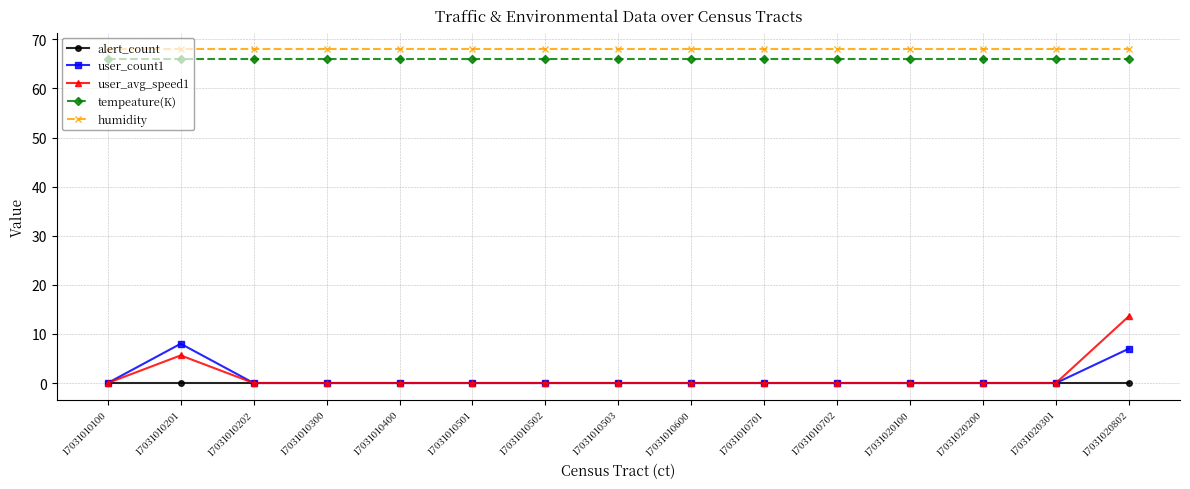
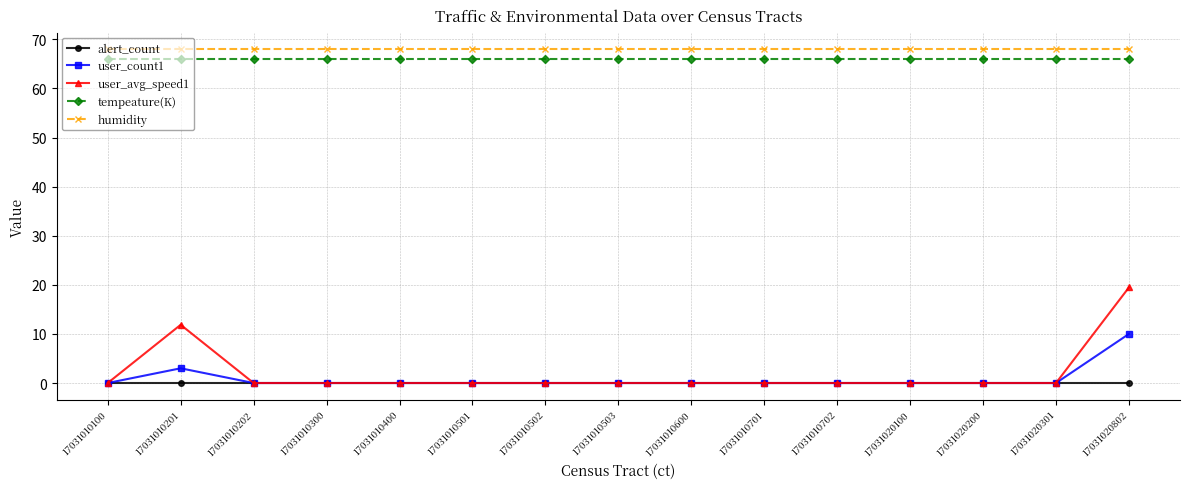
user_count1, 17031010201: 8 -> 3
user_avg_speed1, 17031010201: 6 -> 12
user_count1, 17031020802: 7 -> 10
user_avg_speed1, 17031020802: 14 -> 19
